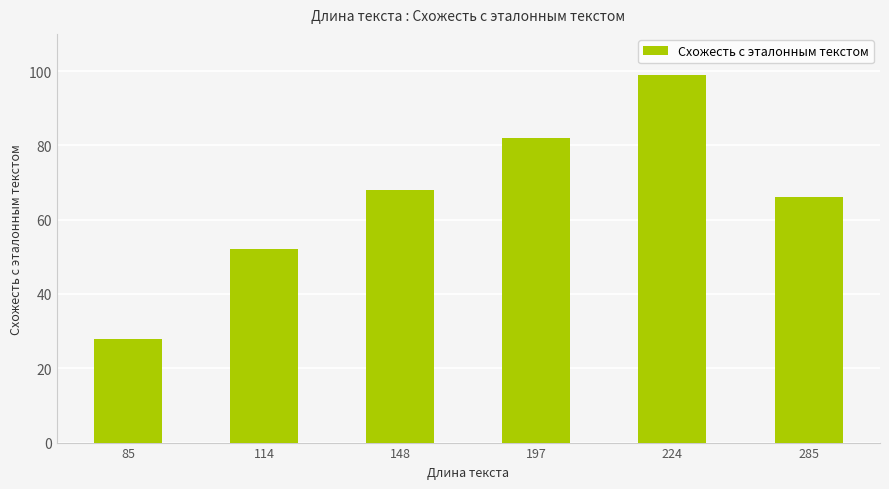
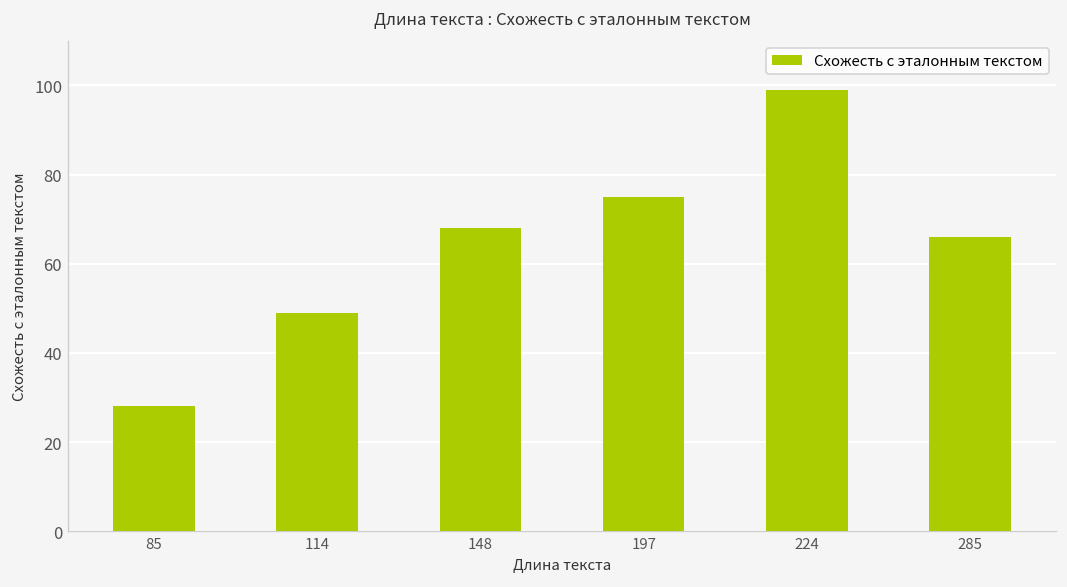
114: 52 -> 49
197: 82 -> 75
